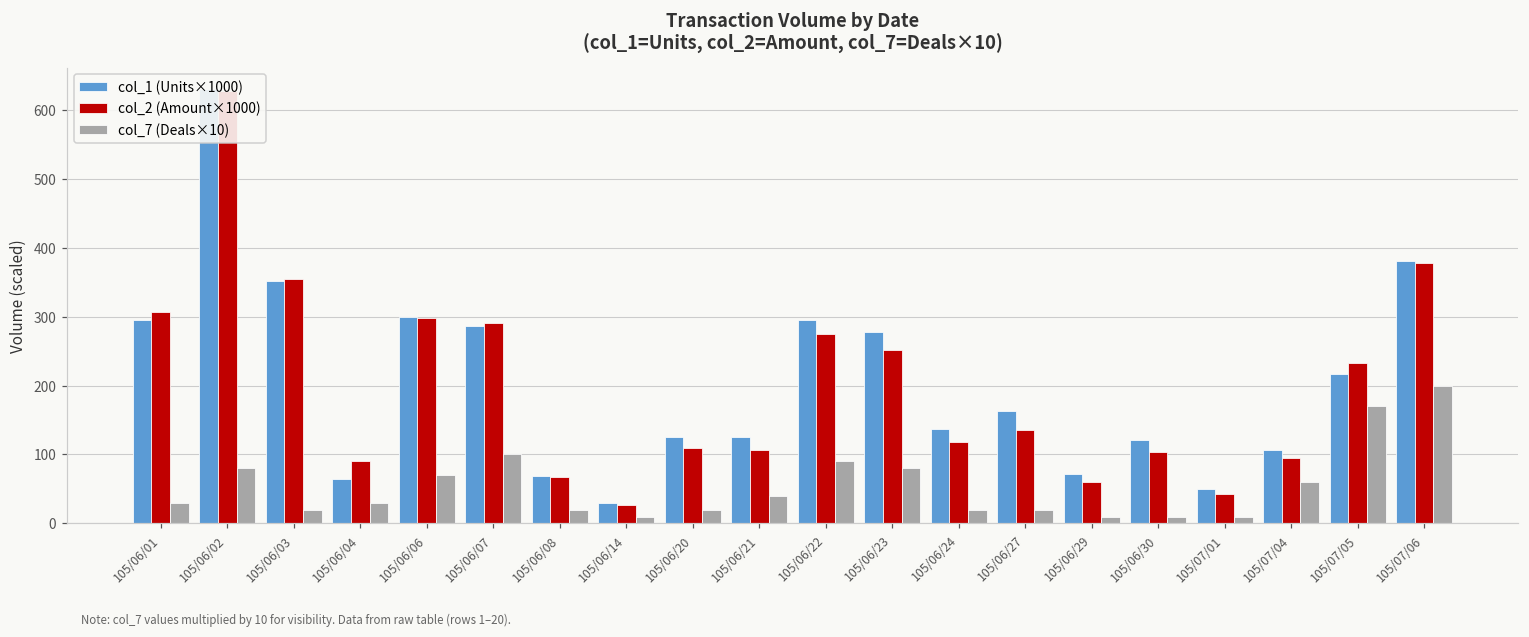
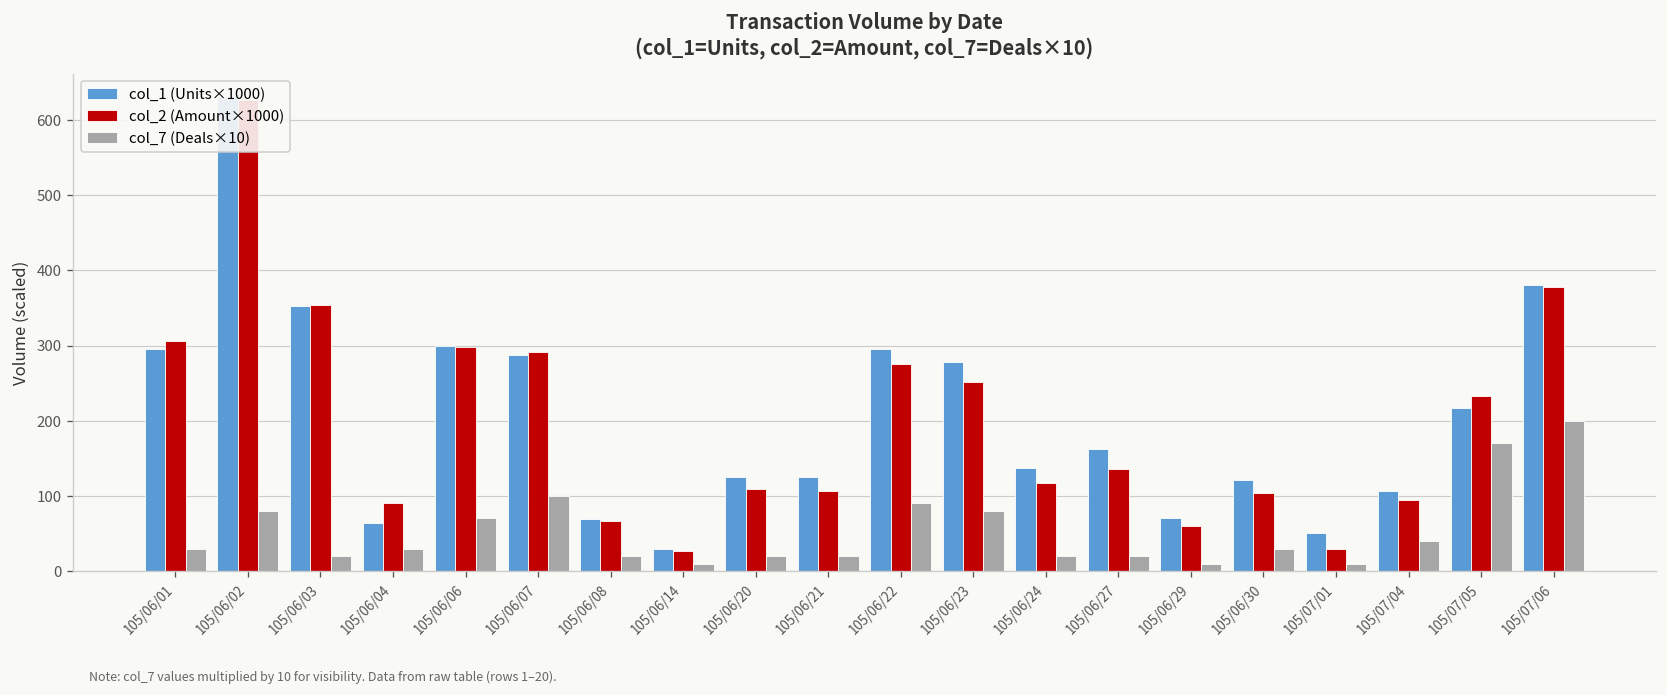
col_7 (Deals×10), 105/06/21: 40 -> 20
col_7 (Deals×10), 105/06/30: 10 -> 30
col_2 (Amount×1000), 105/07/01: 40 -> 30
col_7 (Deals×10), 105/07/04: 60 -> 40
